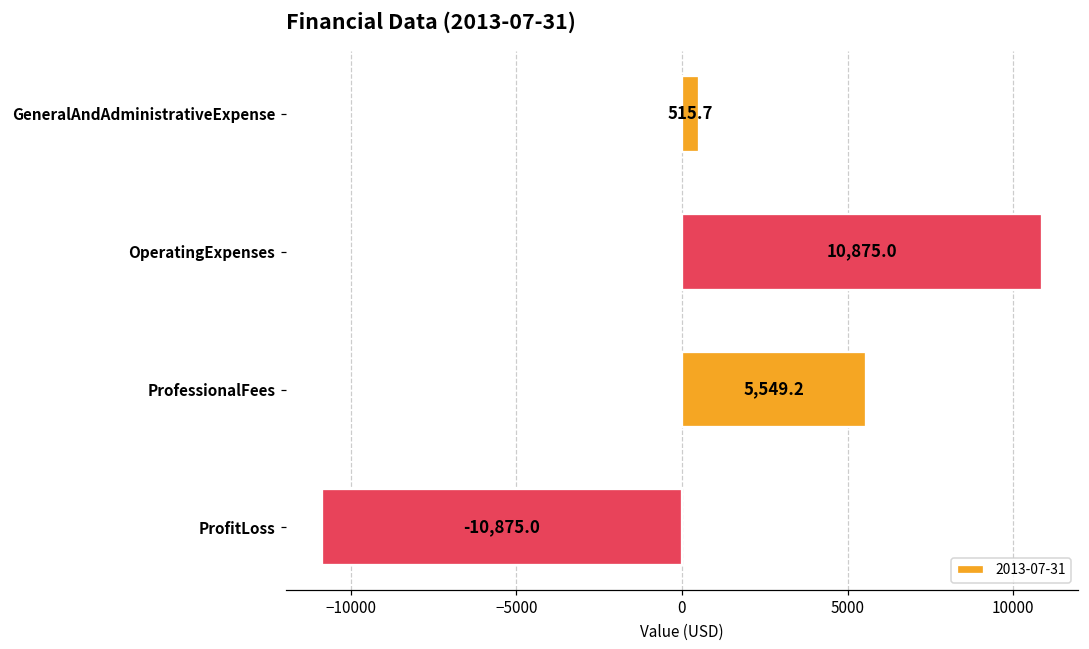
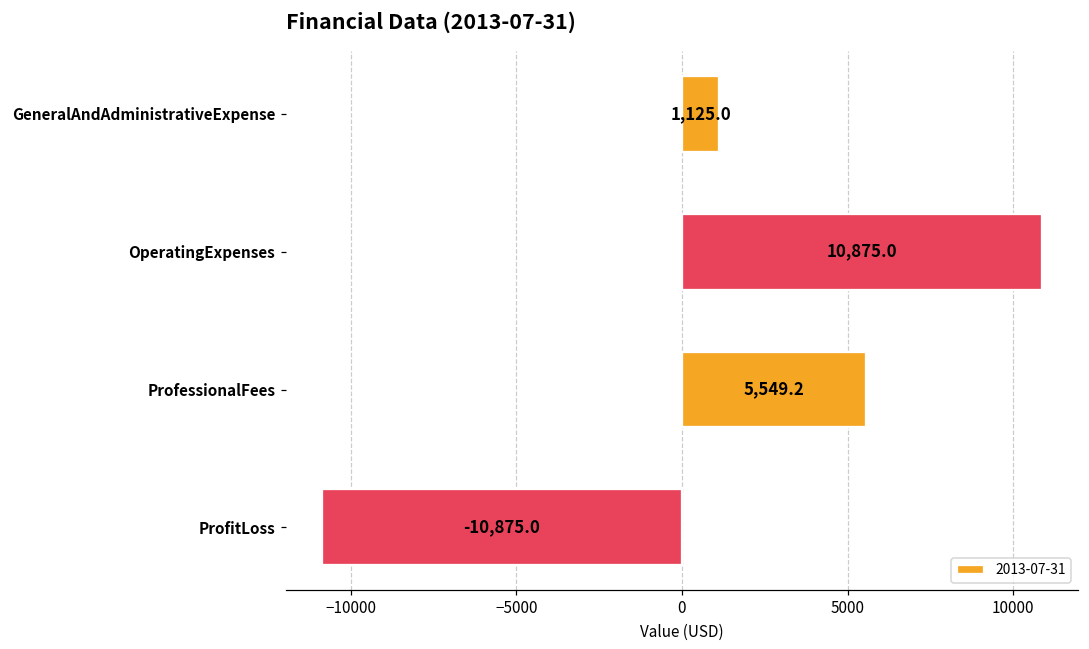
GeneralAndAdministrativeExpense: 515.7 -> 1,125.0
